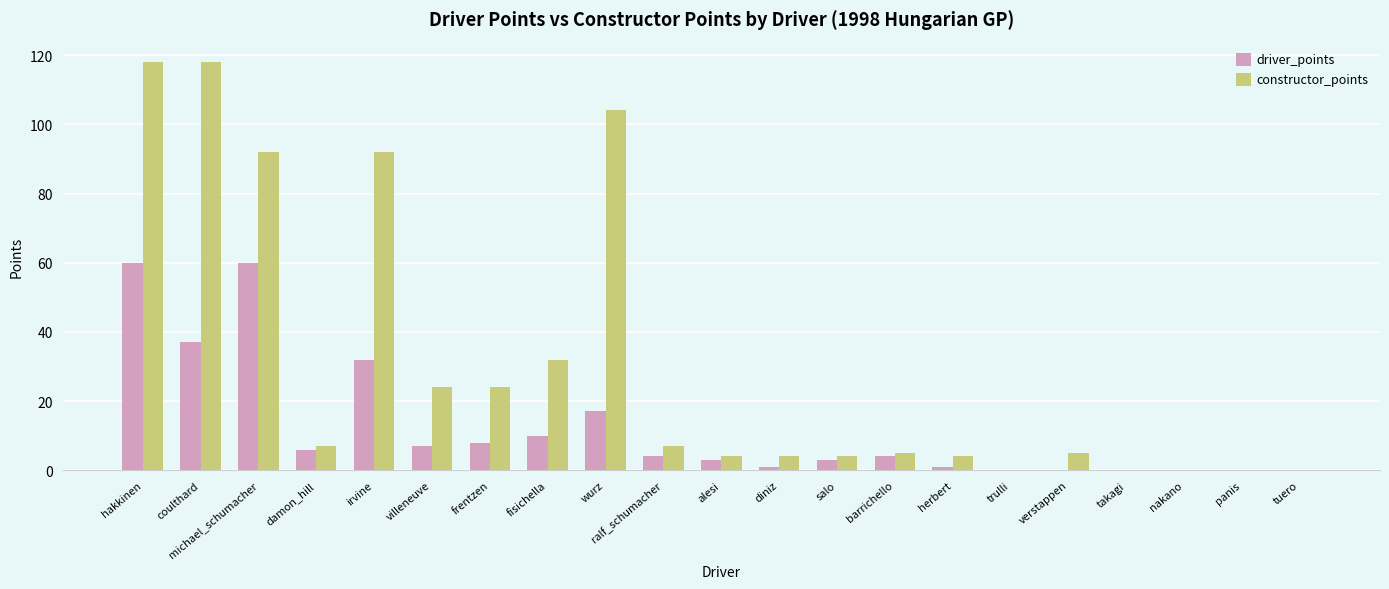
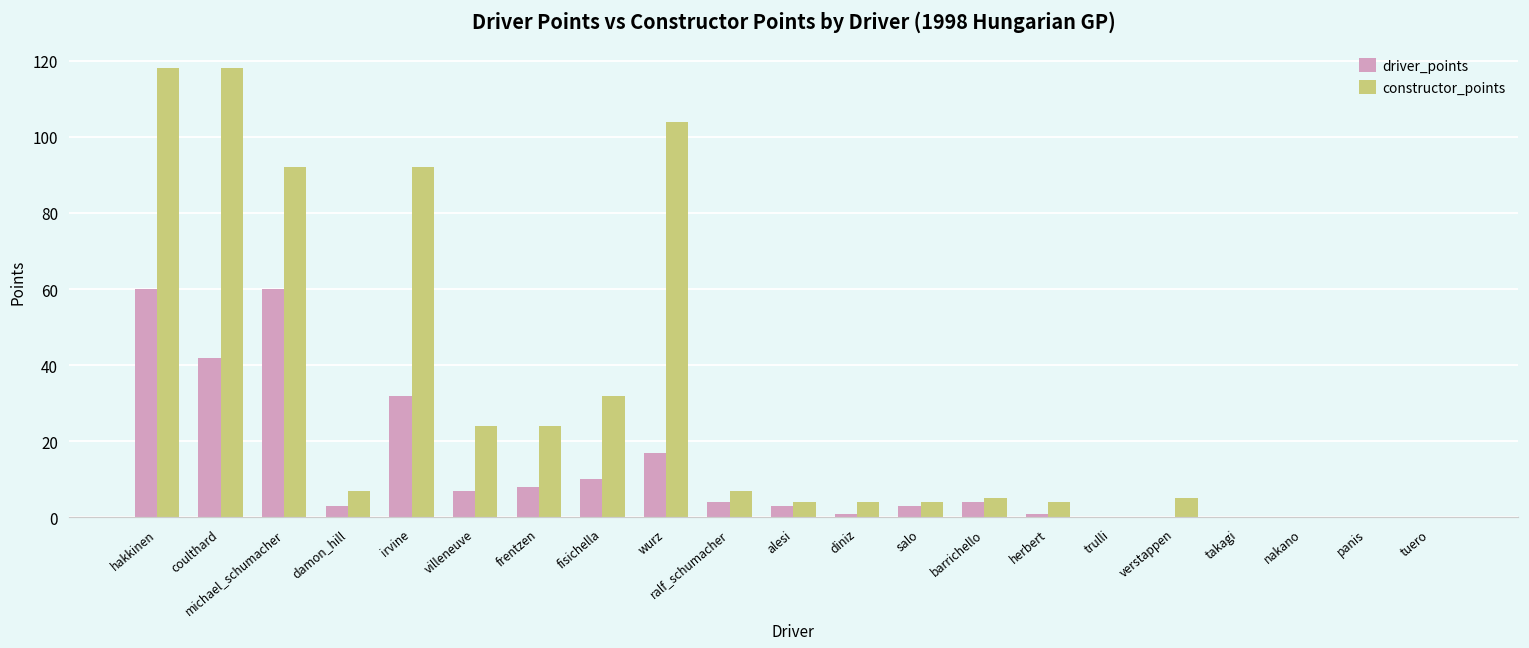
driver_points, coulthard: 37 -> 42
driver_points, damon_hill: 6 -> 3
